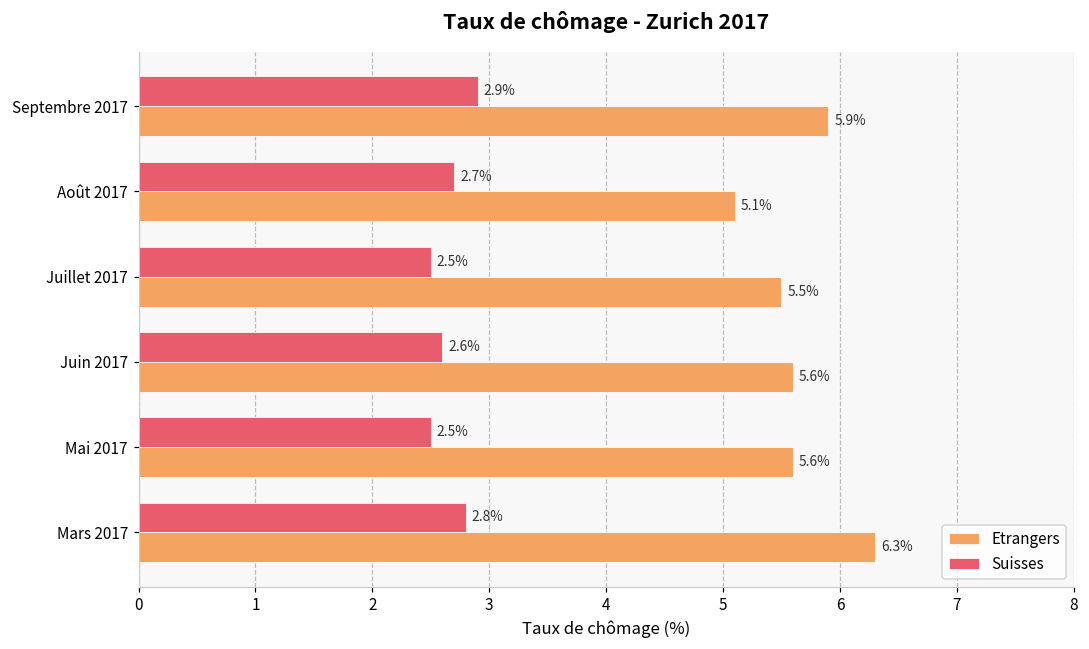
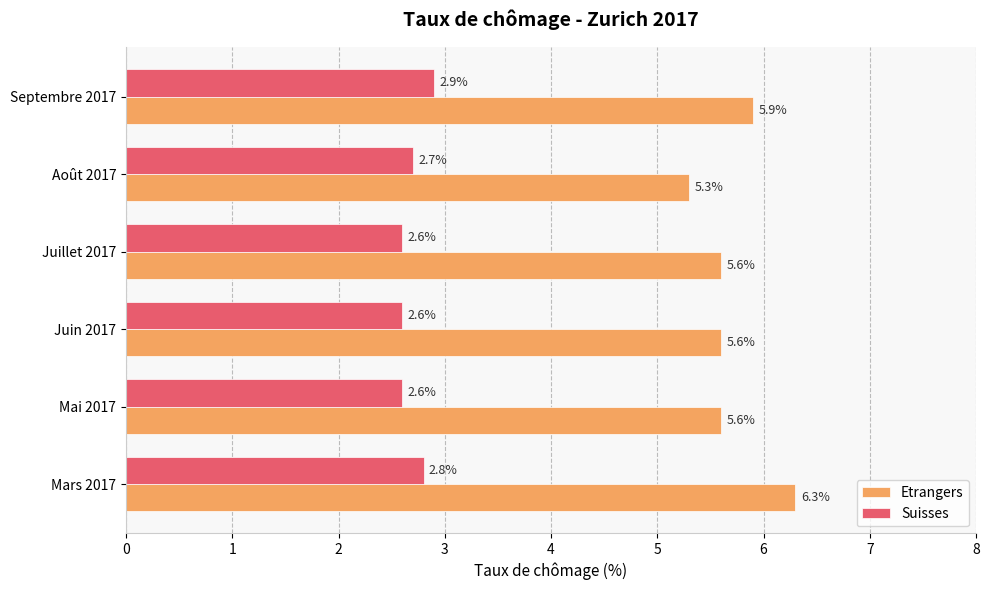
Etrangers, Août 2017: 5.1% -> 5.3%
Suisses, Juillet 2017: 2.5% -> 2.6%
Etrangers, Juillet 2017: 5.5% -> 5.6%
Suisses, Mai 2017: 2.5% -> 2.6%
